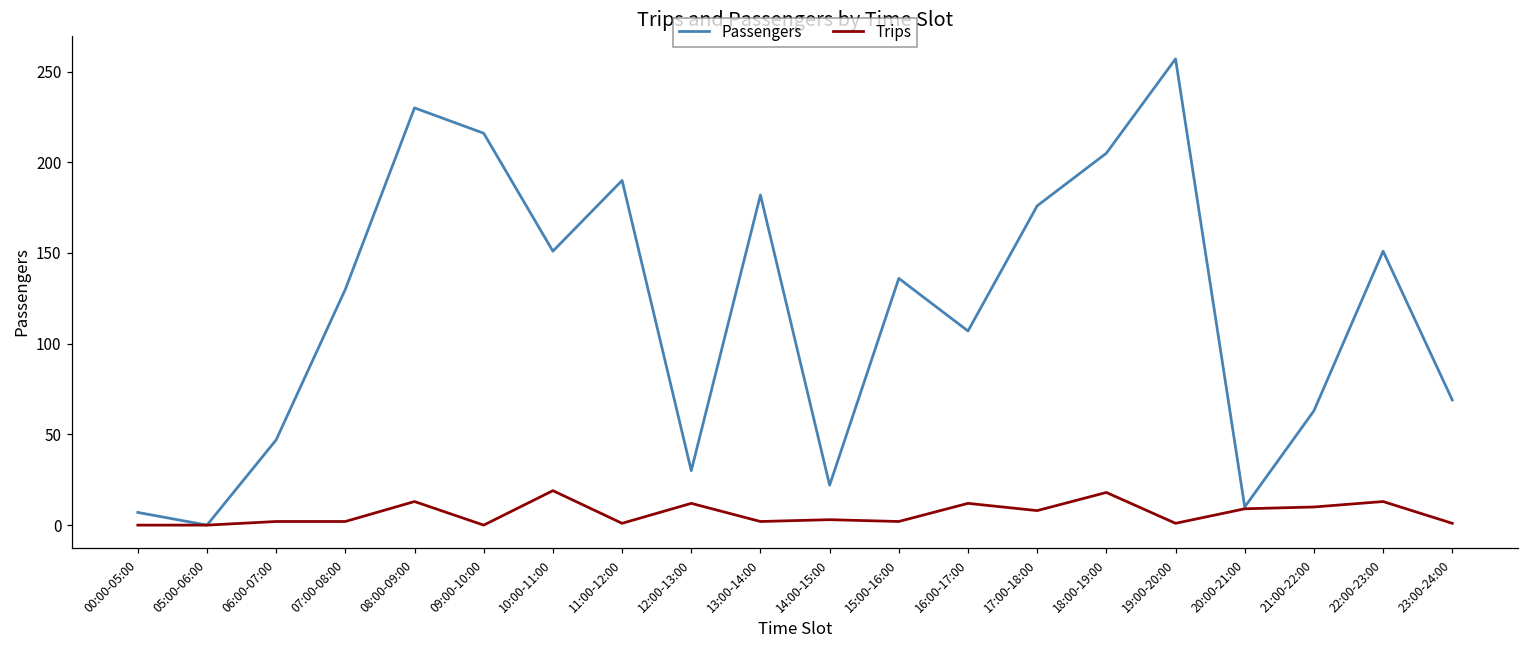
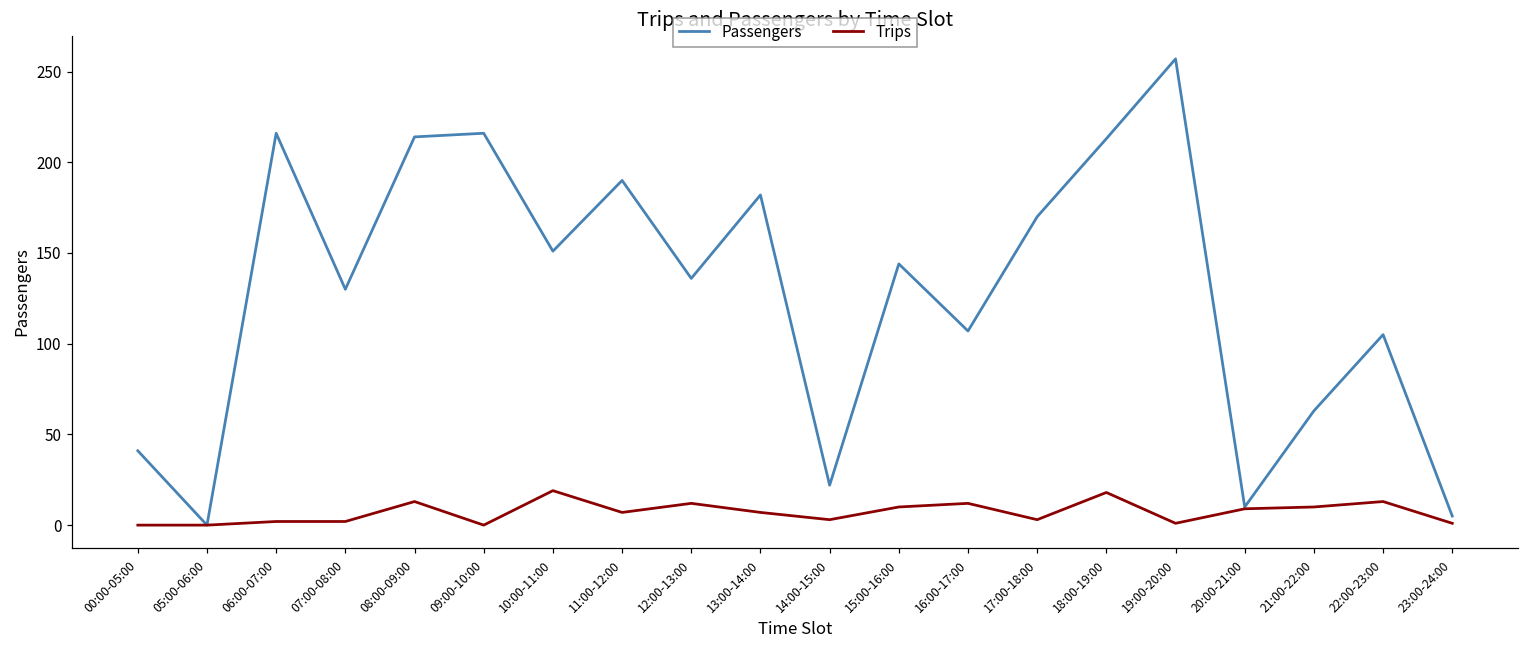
Passengers, 00:00-05:00: 7 -> 41
Passengers, 06:00-07:00: 47 -> 216
Passengers, 08:00-09:00: 230 -> 214
Trips, 11:00-12:00: 1 -> 7
Passengers, 12:00-13:00: 30 -> 136
Trips, 13:00-14:00: 2 -> 7
Passengers, 15:00-16:00: 136 -> 144
Trips, 15:00-16:00: 2 -> 10
Passengers, 17:00-18:00: 176 -> 170
Trips, 17:00-18:00: 8 -> 3
Passengers, 18:00-19:00: 205 -> 213
Passengers, 22:00-23:00: 151 -> 105
Passengers, 23:00-24:00: 69 -> 5
